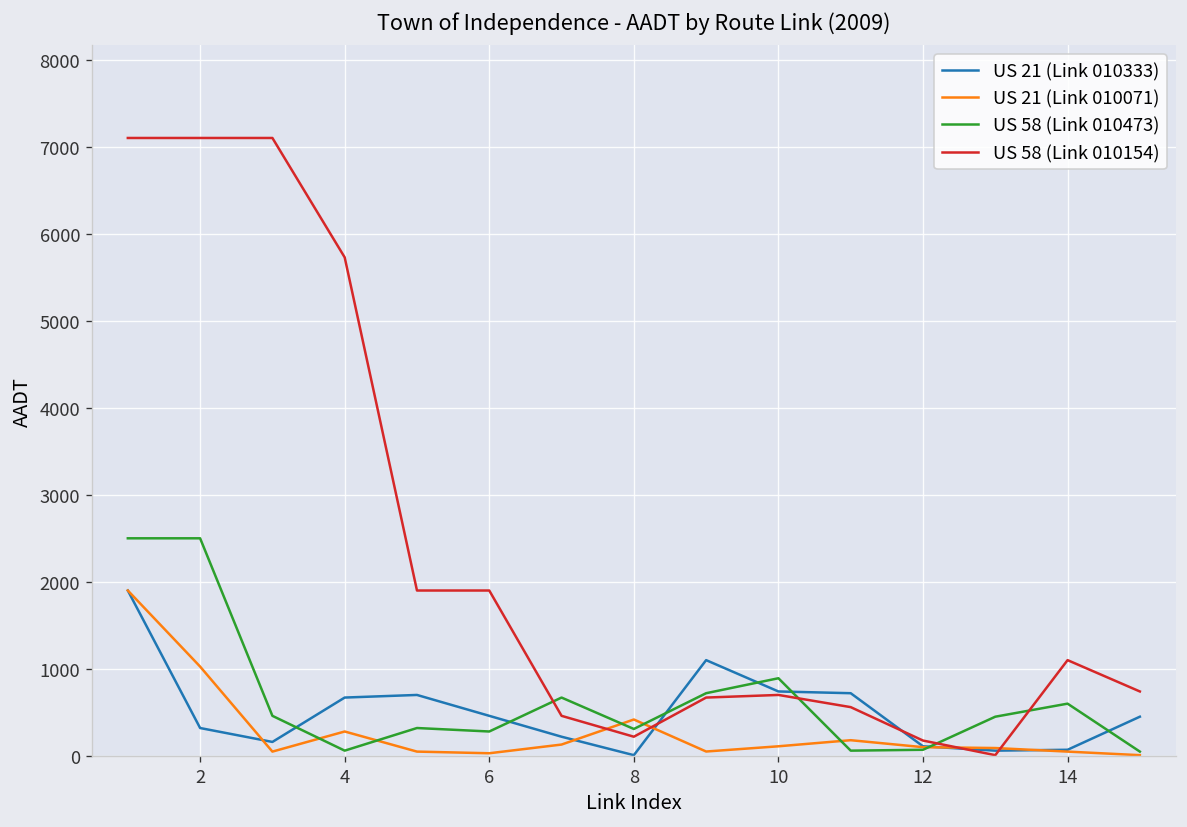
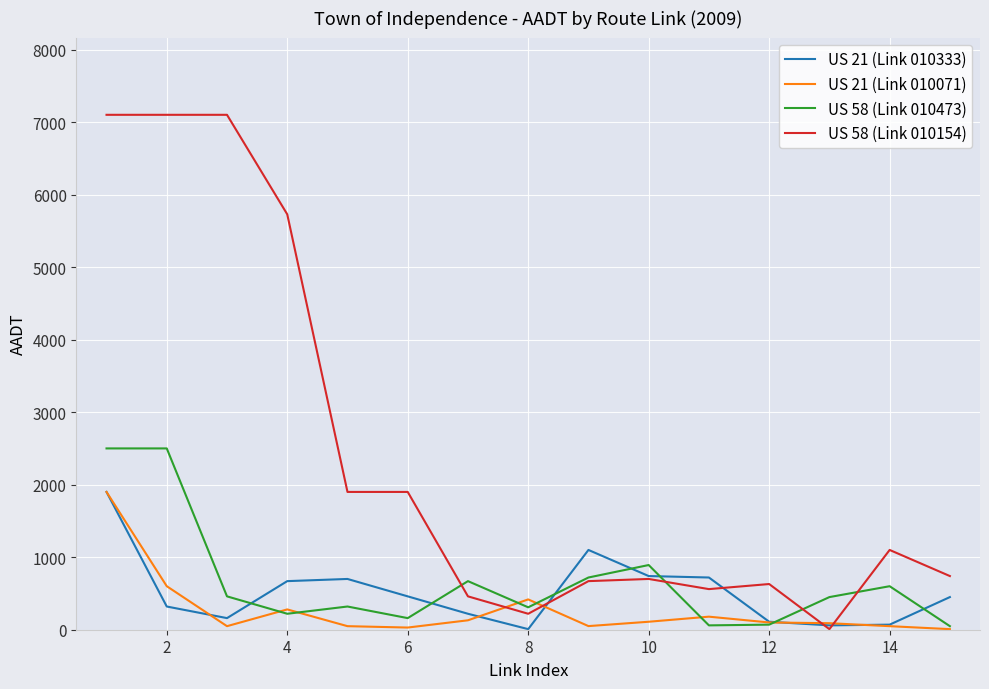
US 21 (Link 010071), 2: 1000 -> 600
US 58 (Link 010473), 4: 100 -> 200
US 58 (Link 010473), 6: 300 -> 200
US 58 (Link 010154), 12: 200 -> 600
